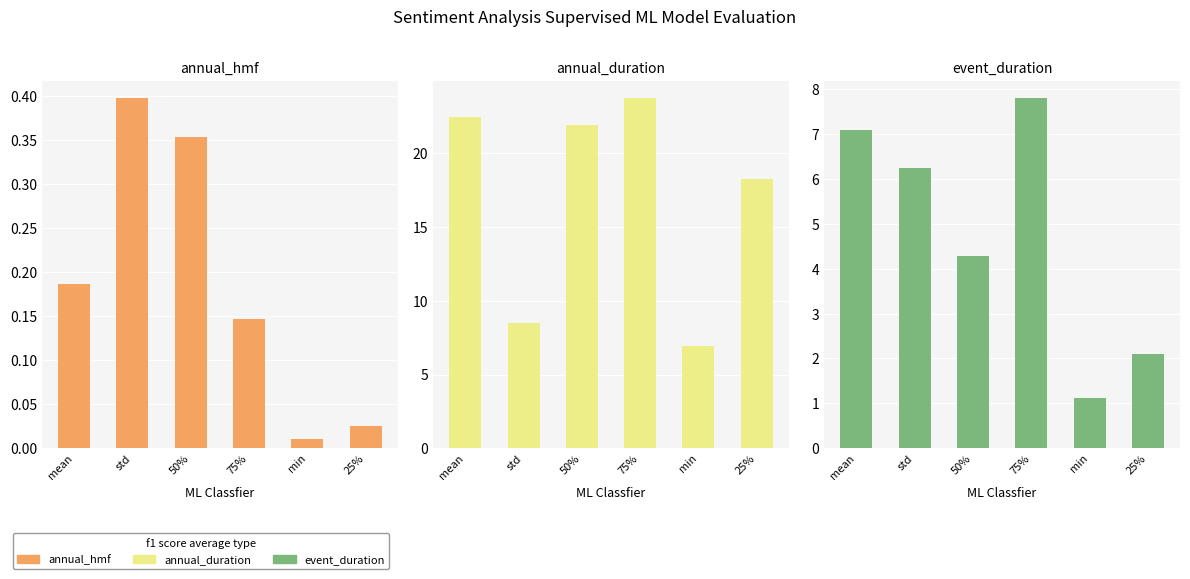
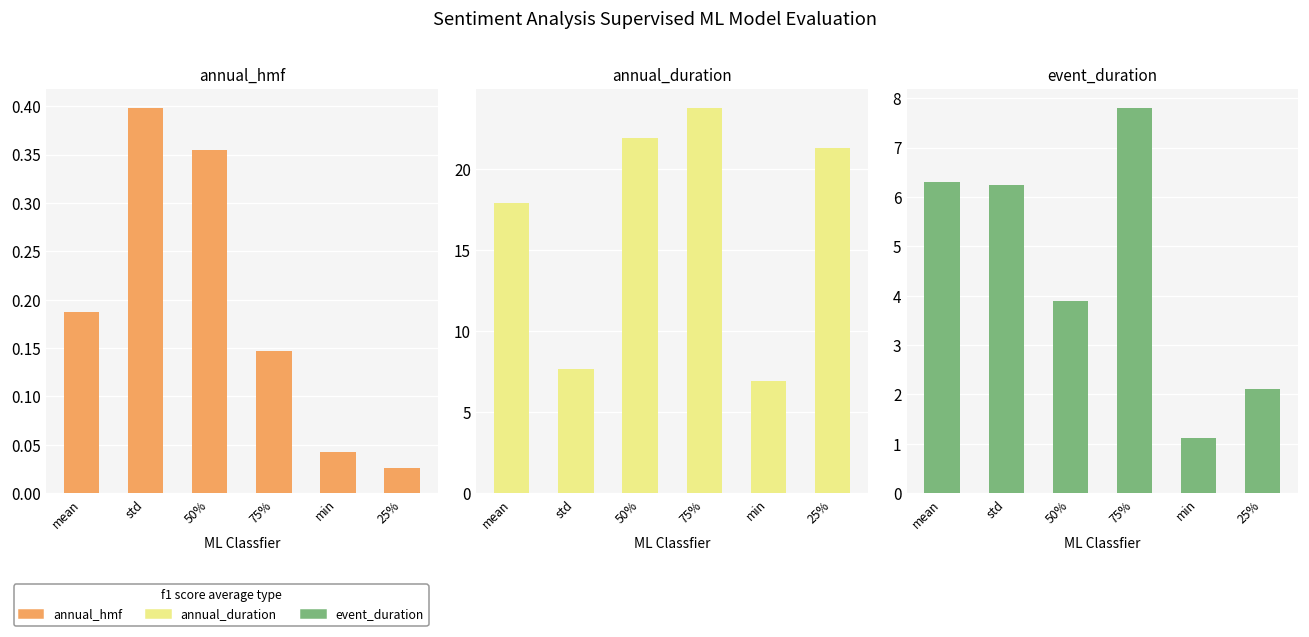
annual_hmf, min: 0.01 -> 0.04
annual_duration, mean: 22.5 -> 17.9
annual_duration, std: 8.5 -> 7.6
annual_duration, 25%: 18.3 -> 21.3
event_duration, mean: 7.1 -> 6.3
event_duration, 50%: 4.3 -> 3.9
